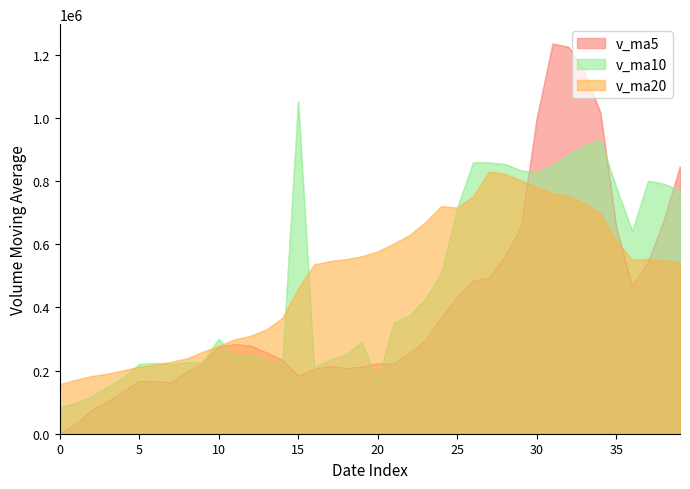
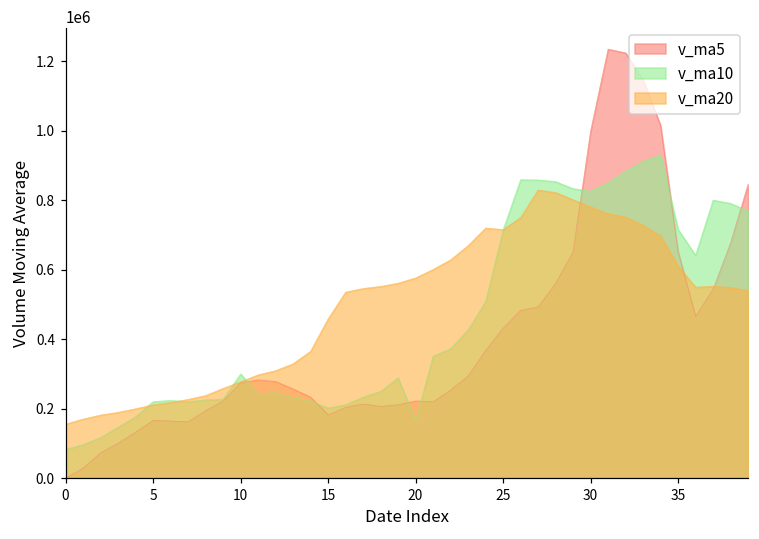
v_ma10, 15: 1050000 -> 200000
v_ma10, 35: 780000 -> 720000
